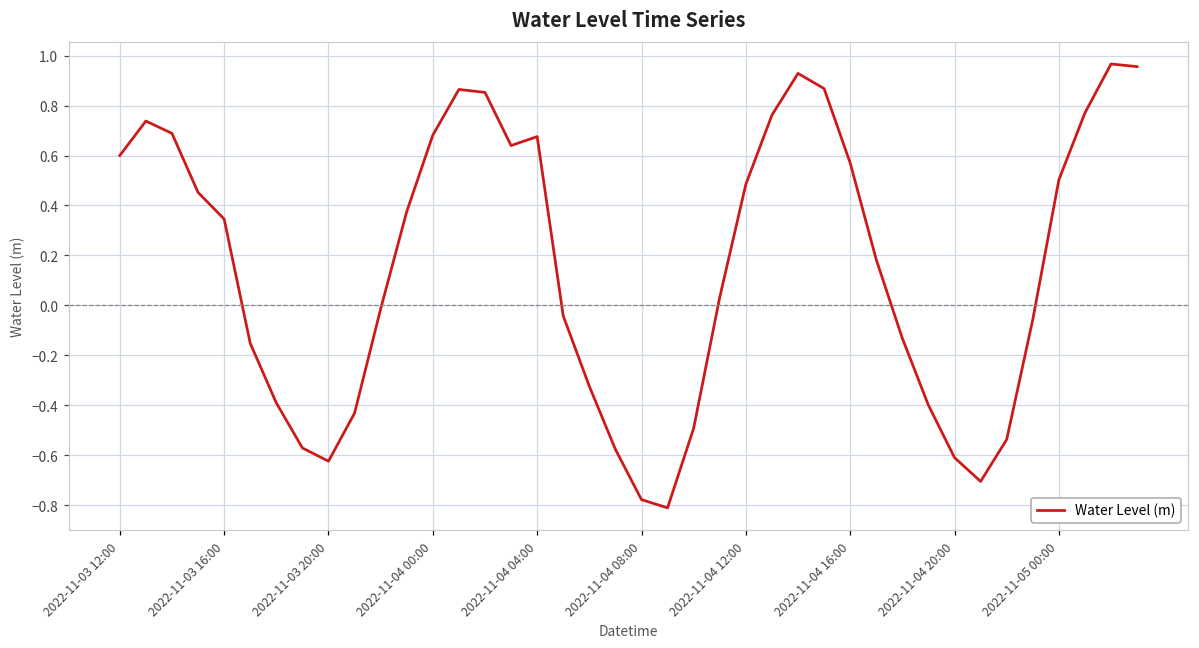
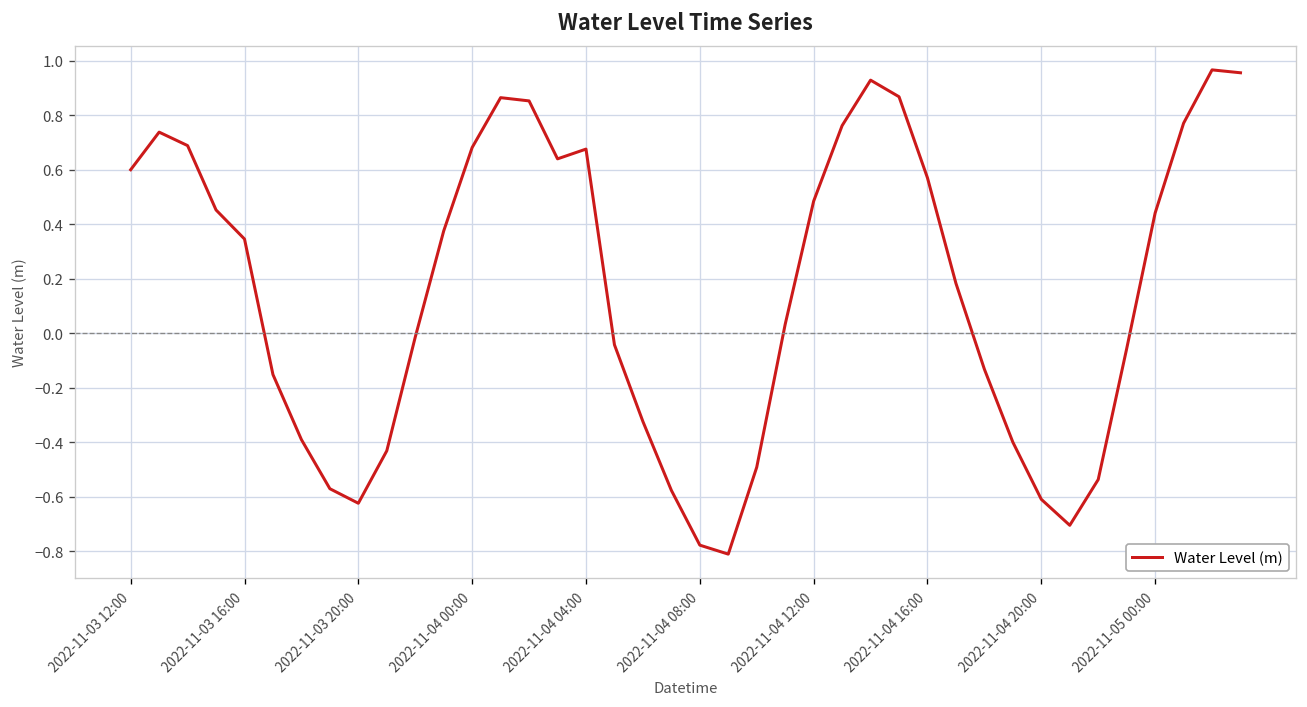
2022-11-05 00:00: 0.50 -> 0.44
